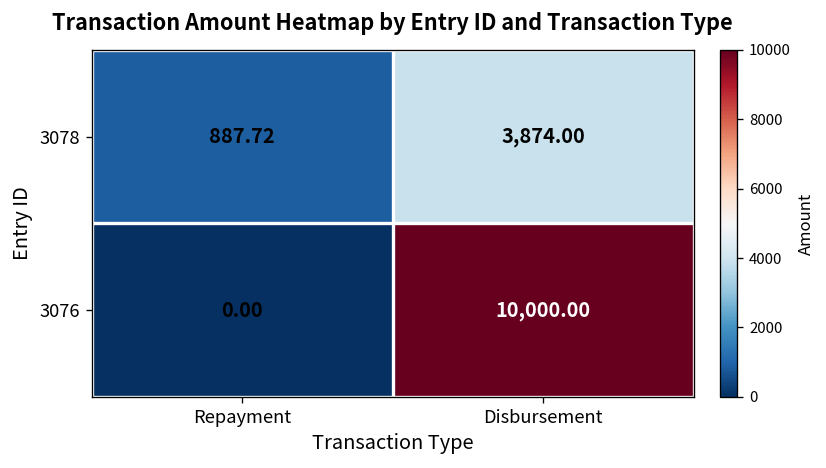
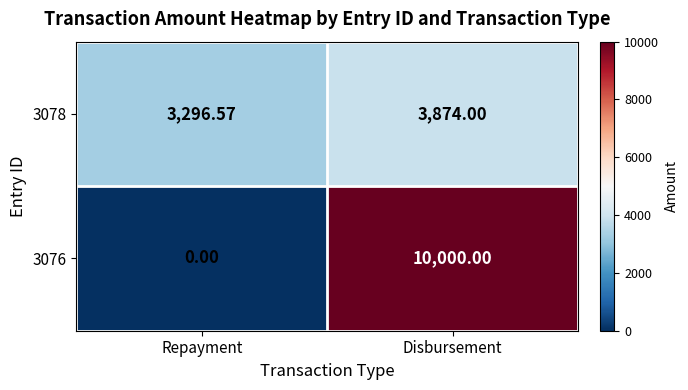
3078, Repayment: 887.72 -> 3,296.57
